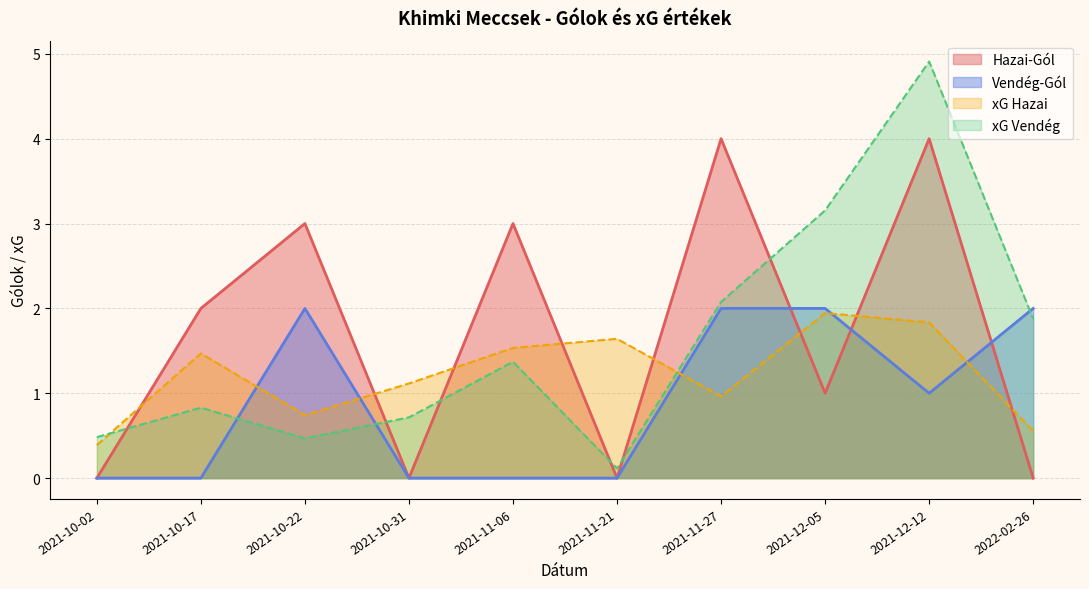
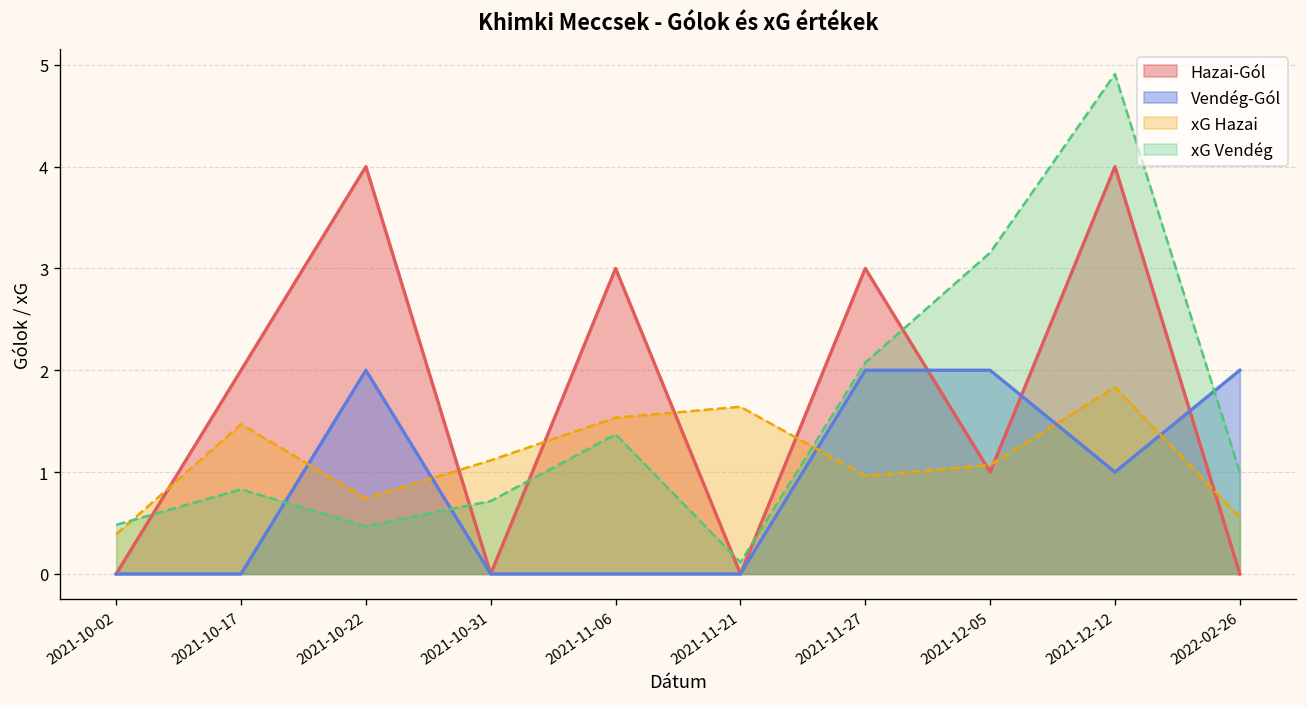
Hazai-Gól, 2021-10-22: 3 -> 4
Hazai-Gól, 2021-11-27: 4 -> 3
xG Hazai, 2021-12-05: 1.9 -> 1.1
xG Vendég, 2022-02-26: 1.9 -> 1.0
